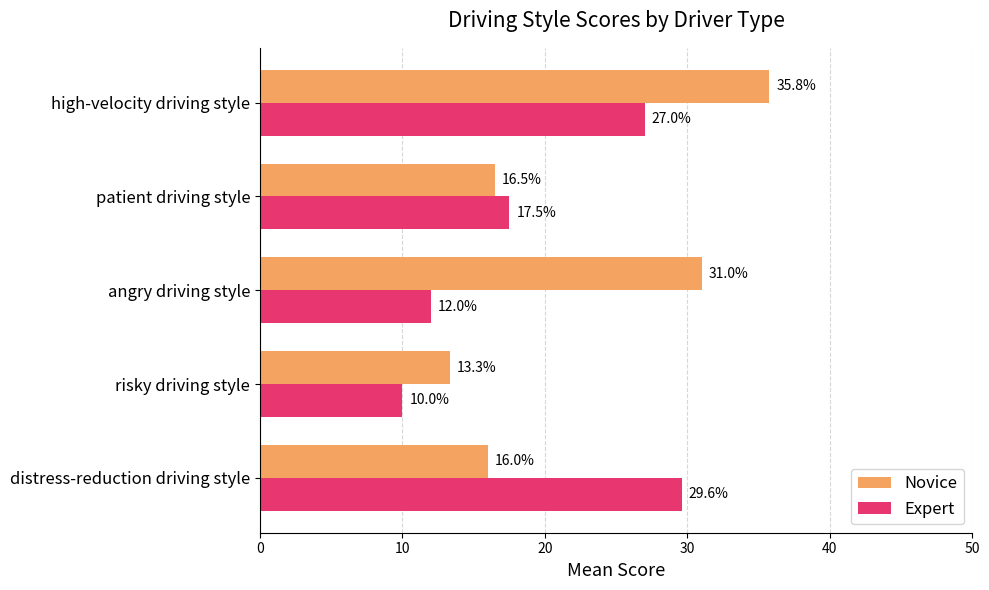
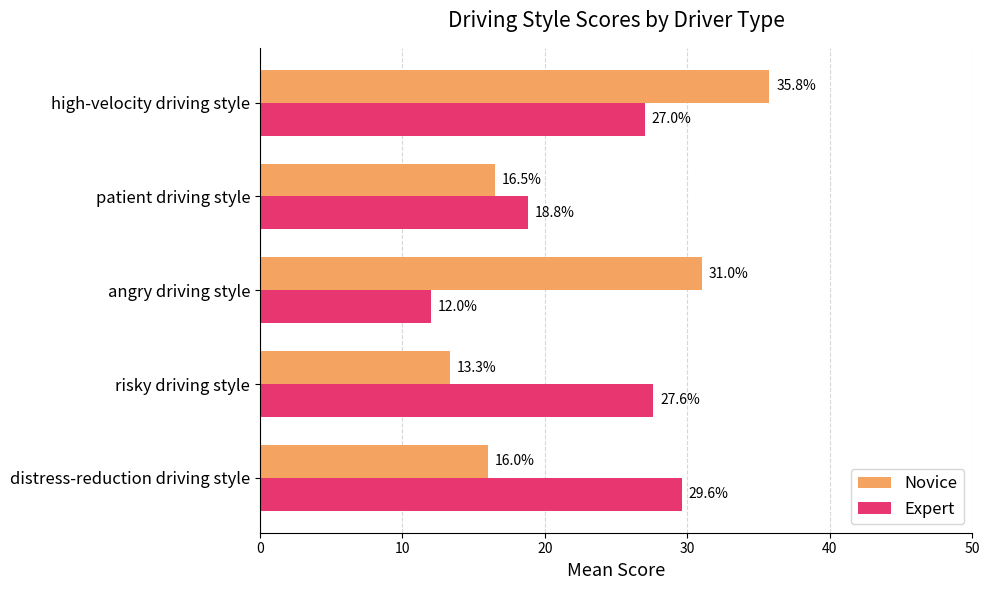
Expert, patient driving style: 17.5% -> 18.8%
Expert, risky driving style: 10.0% -> 27.6%
